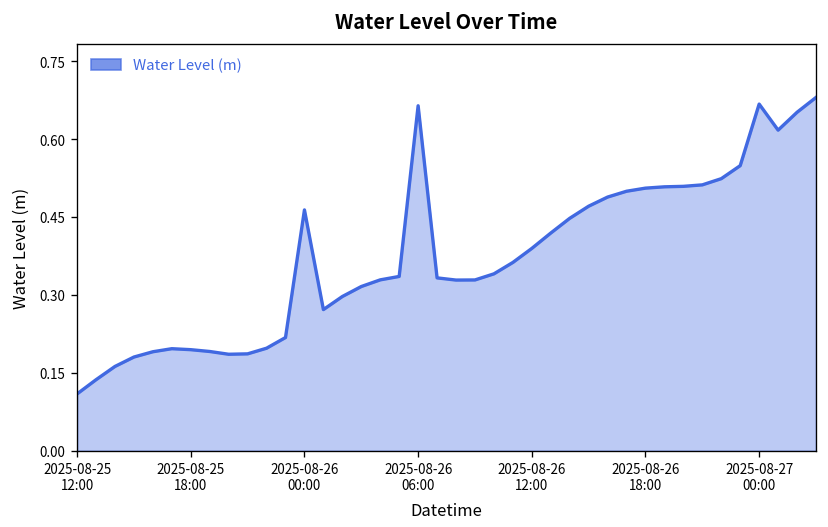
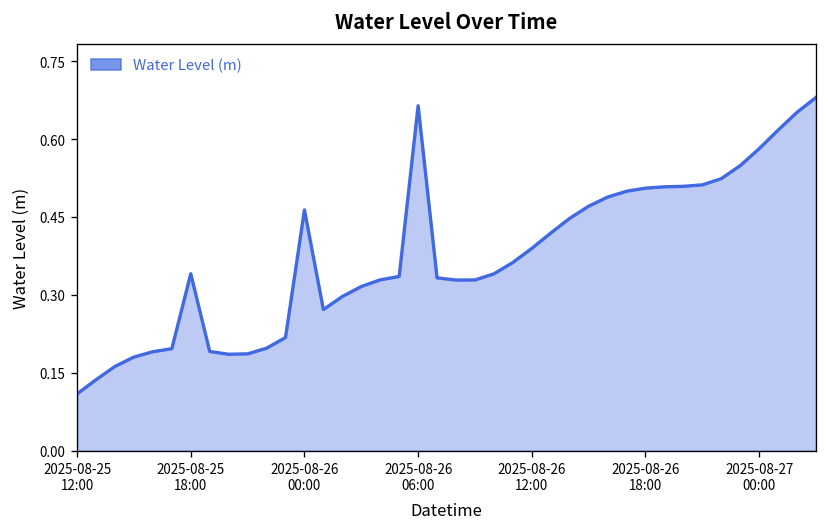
2025-08-25 18:00: 0.19 -> 0.34
2025-08-27 00:00: 0.67 -> 0.58
